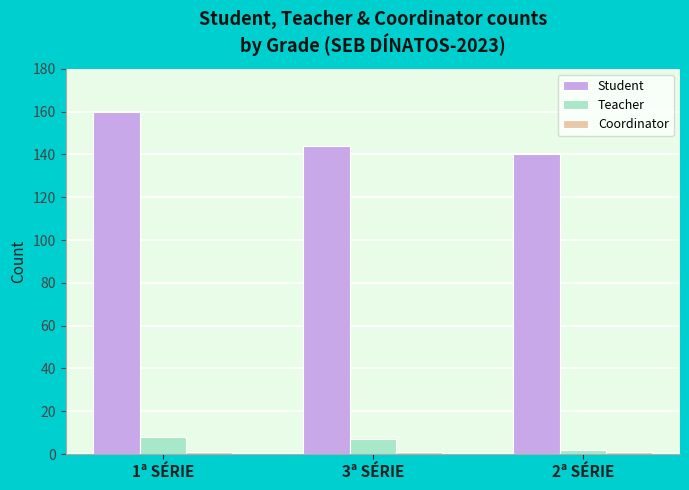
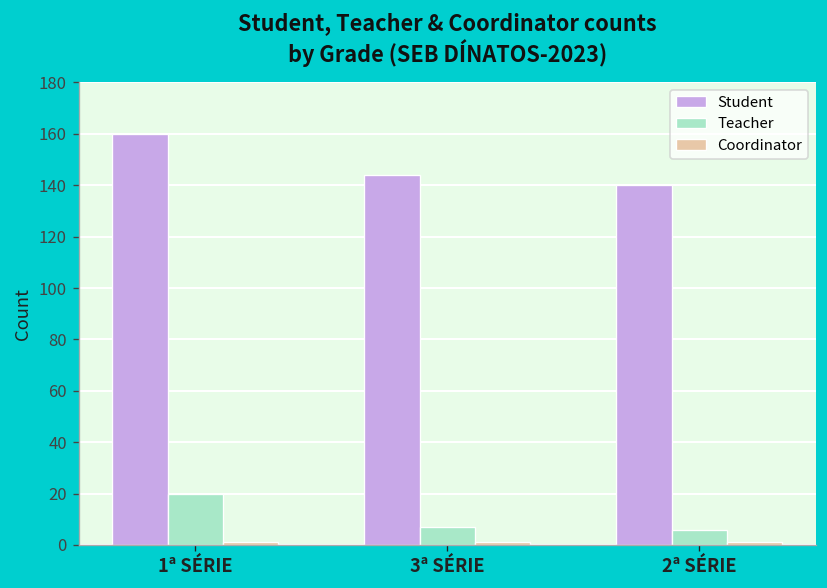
Teacher, 1ª SÉRIE: 8 -> 20
Teacher, 2ª SÉRIE: 2 -> 6
